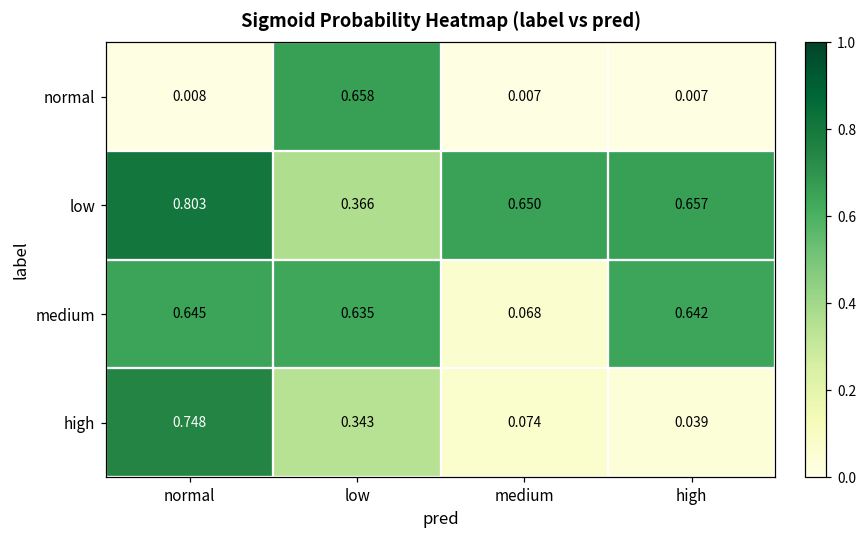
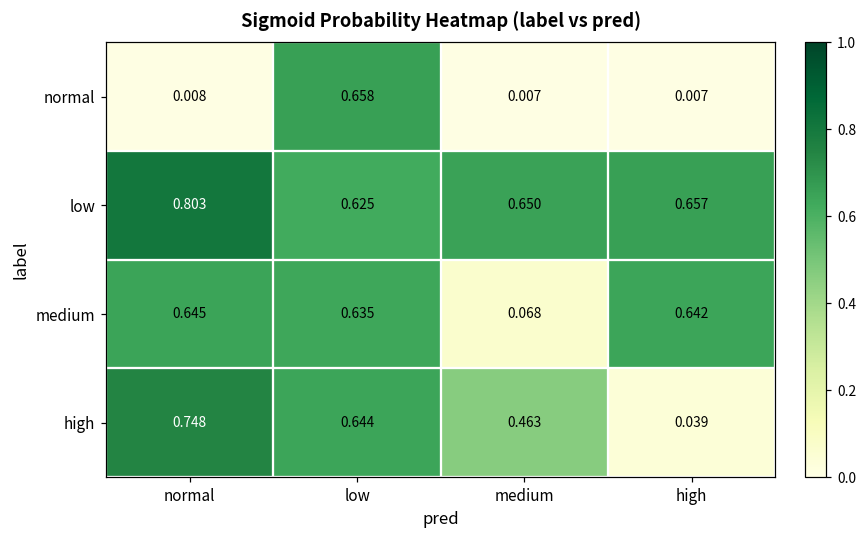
low, low: 0.366 -> 0.625
high, low: 0.343 -> 0.644
high, medium: 0.074 -> 0.463
